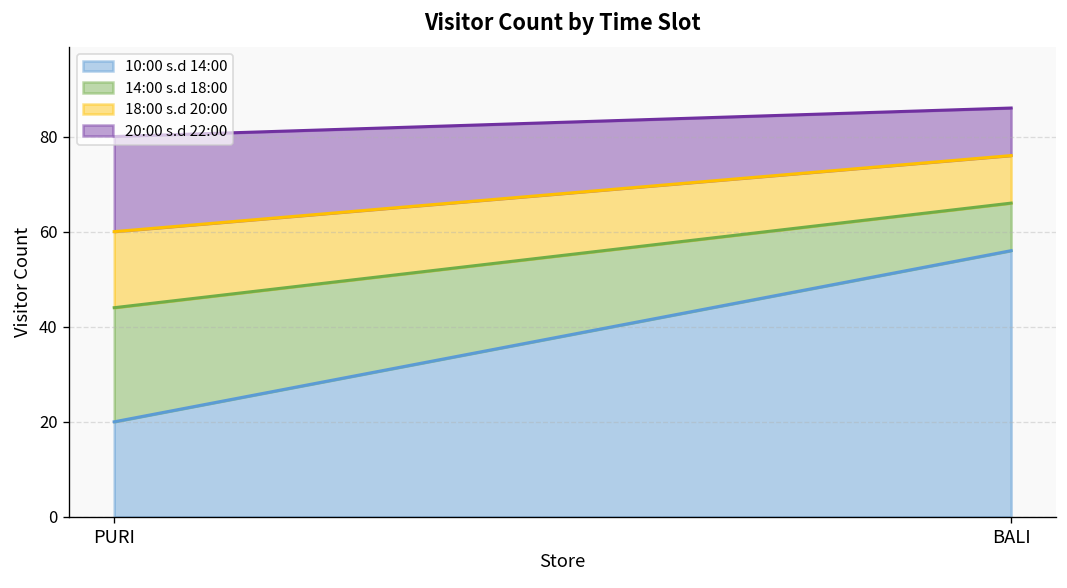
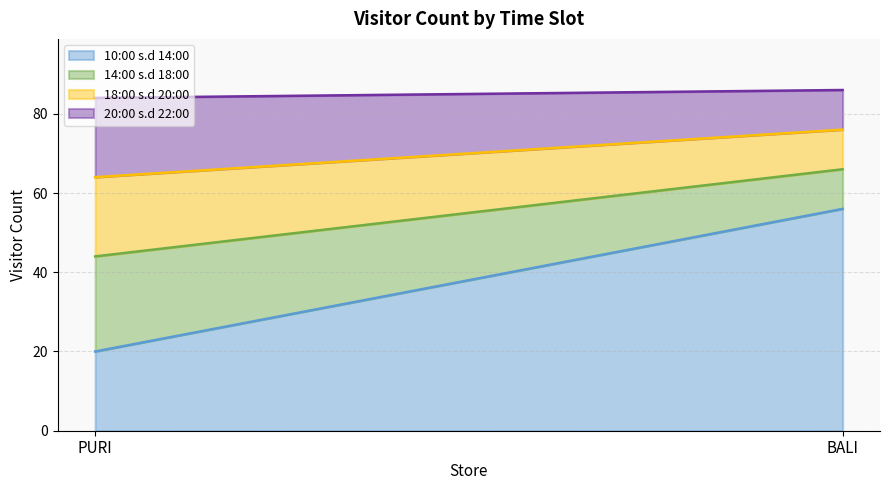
18:00 s.d 20:00, PURI: 16 -> 20
